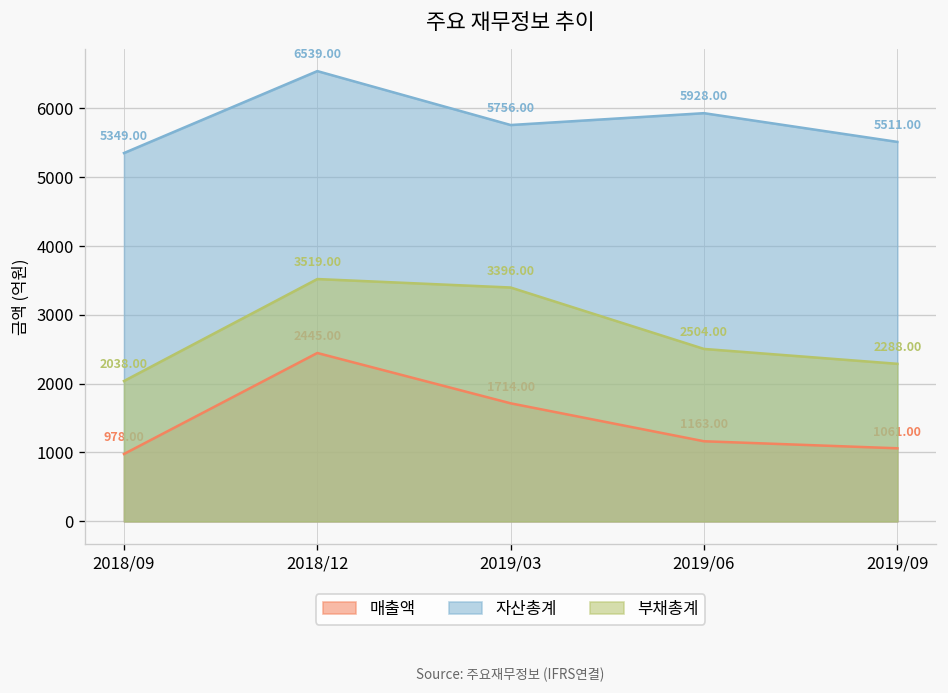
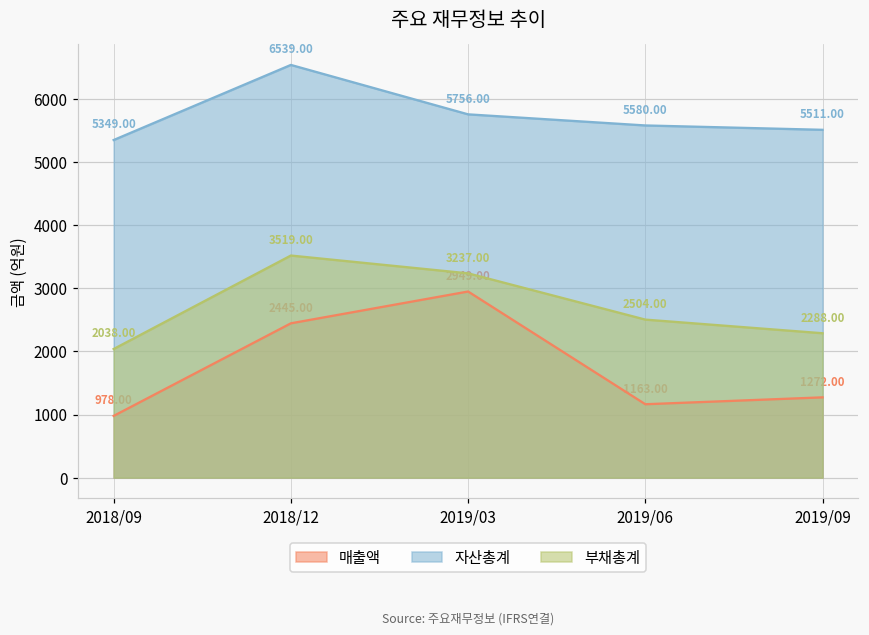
매출액, 2019/03: 1700 -> 2900
부채총계, 2019/03: 3396.00 -> 3237.00
자산총계, 2019/06: 5928.00 -> 5580.00
매출액, 2019/09: 1061.00 -> 1272.00
